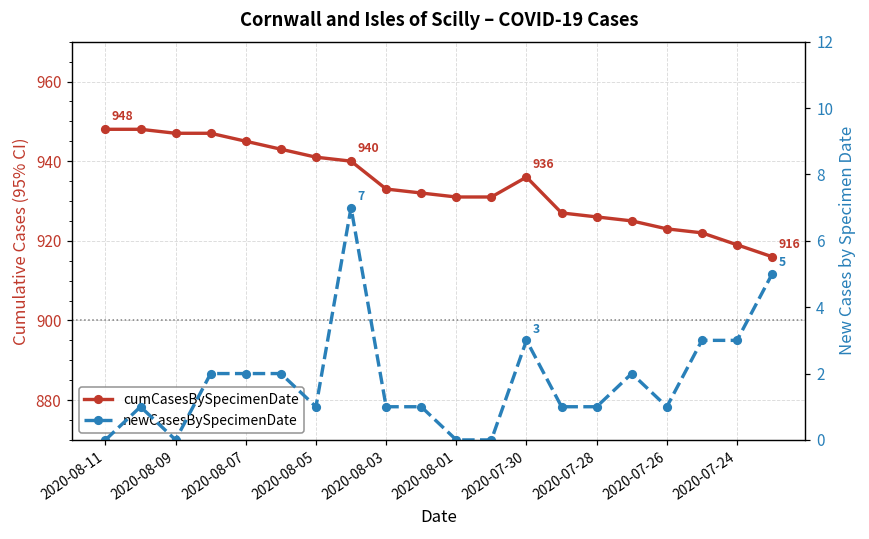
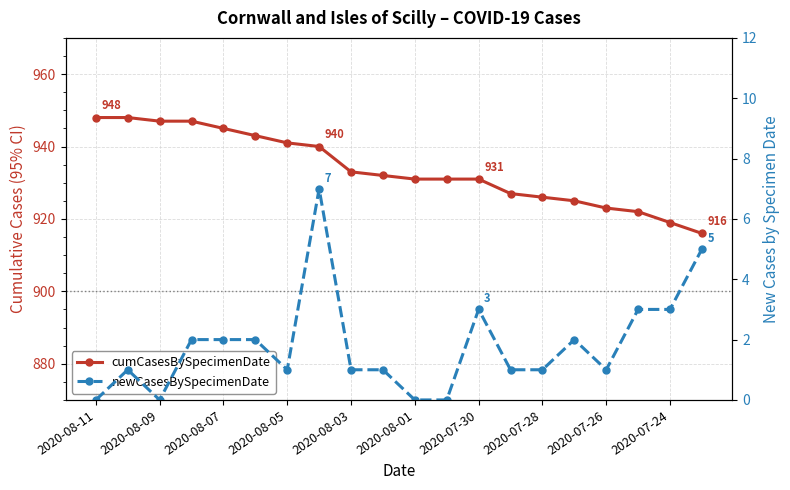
cumCasesBySpecimenDate, 2020-07-30: 936 -> 931
